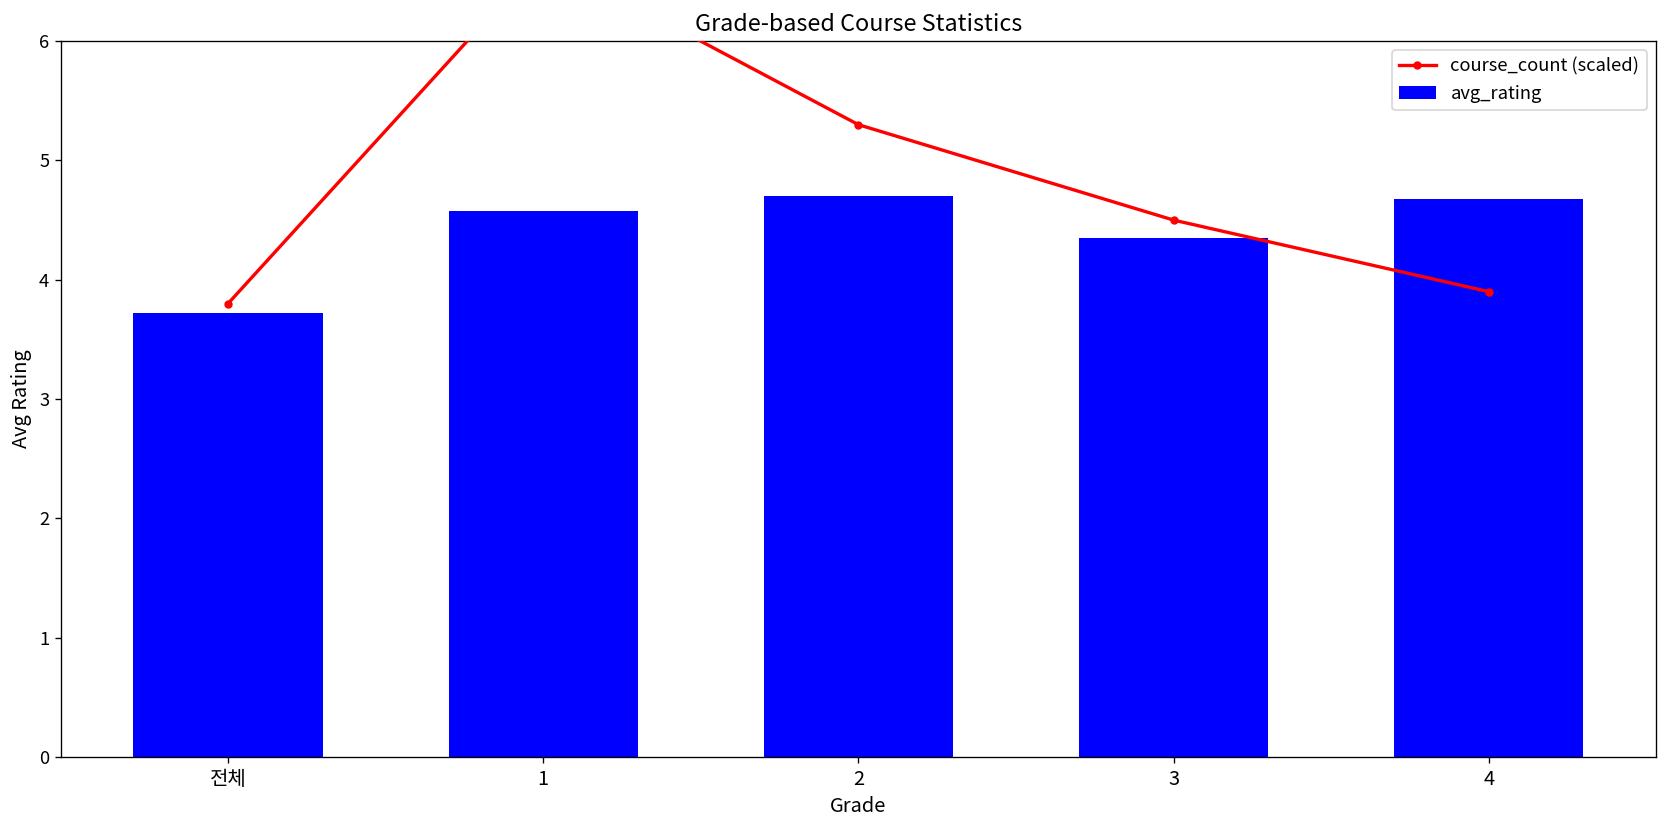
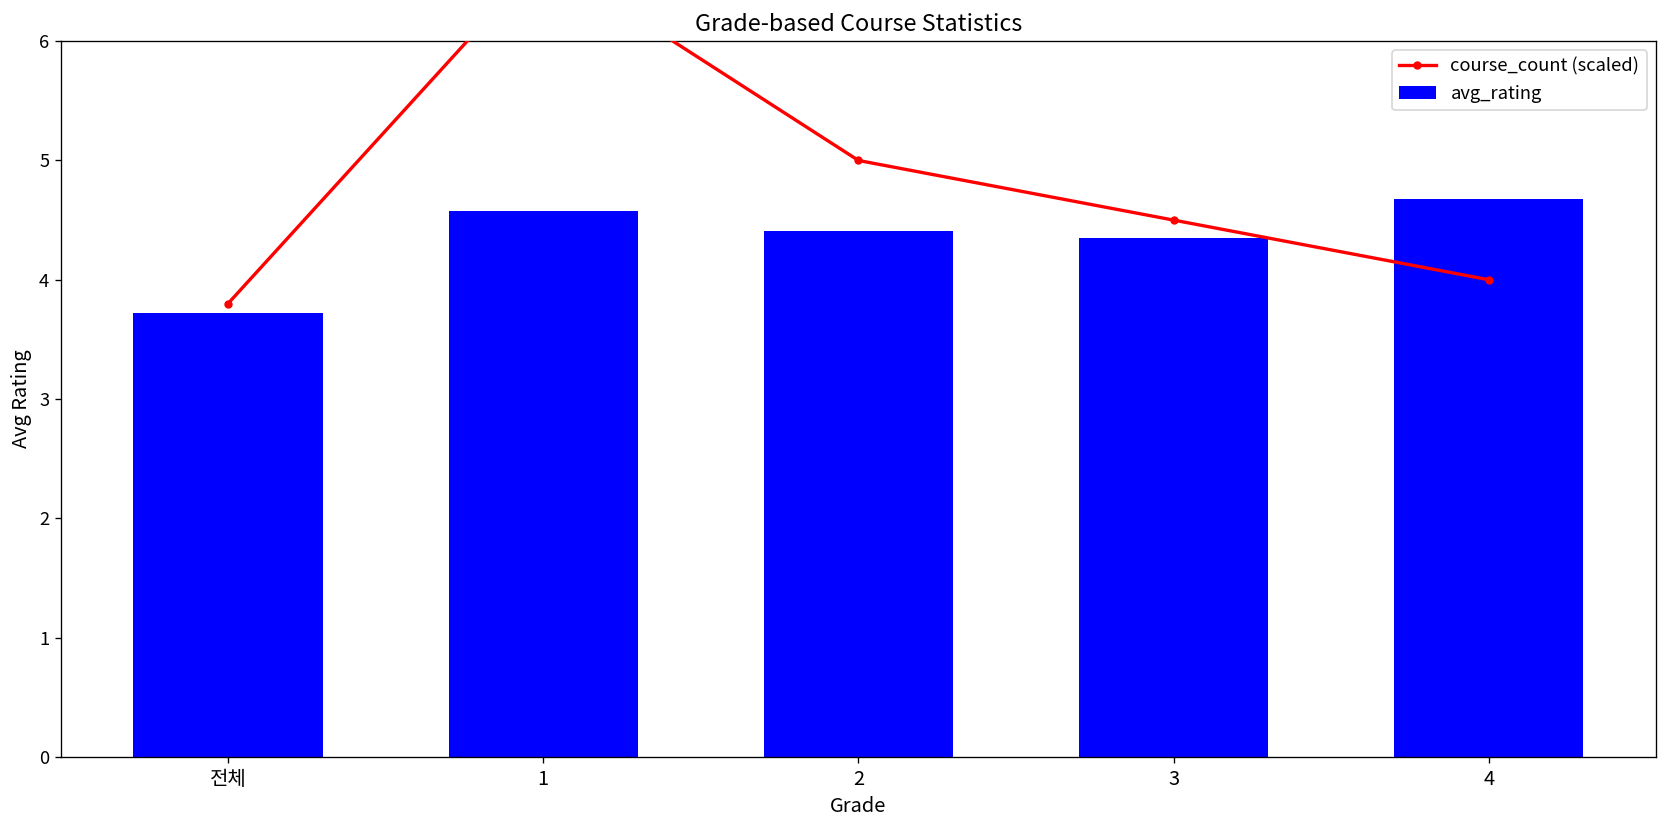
course_count (scaled), 2: 5.3 -> 5.0
avg_rating, 2: 4.7 -> 4.4
course_count (scaled), 4: 3.9 -> 4.0
